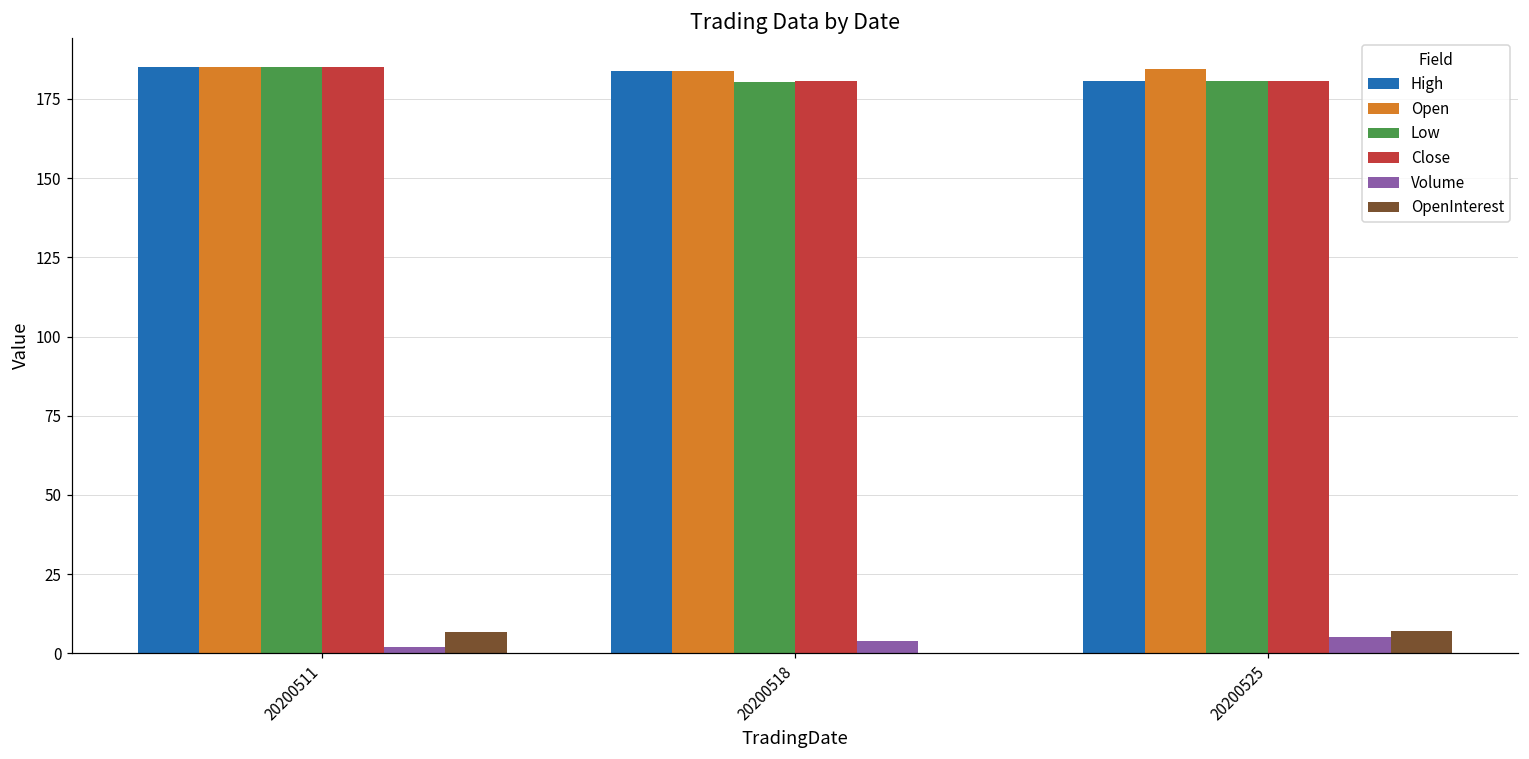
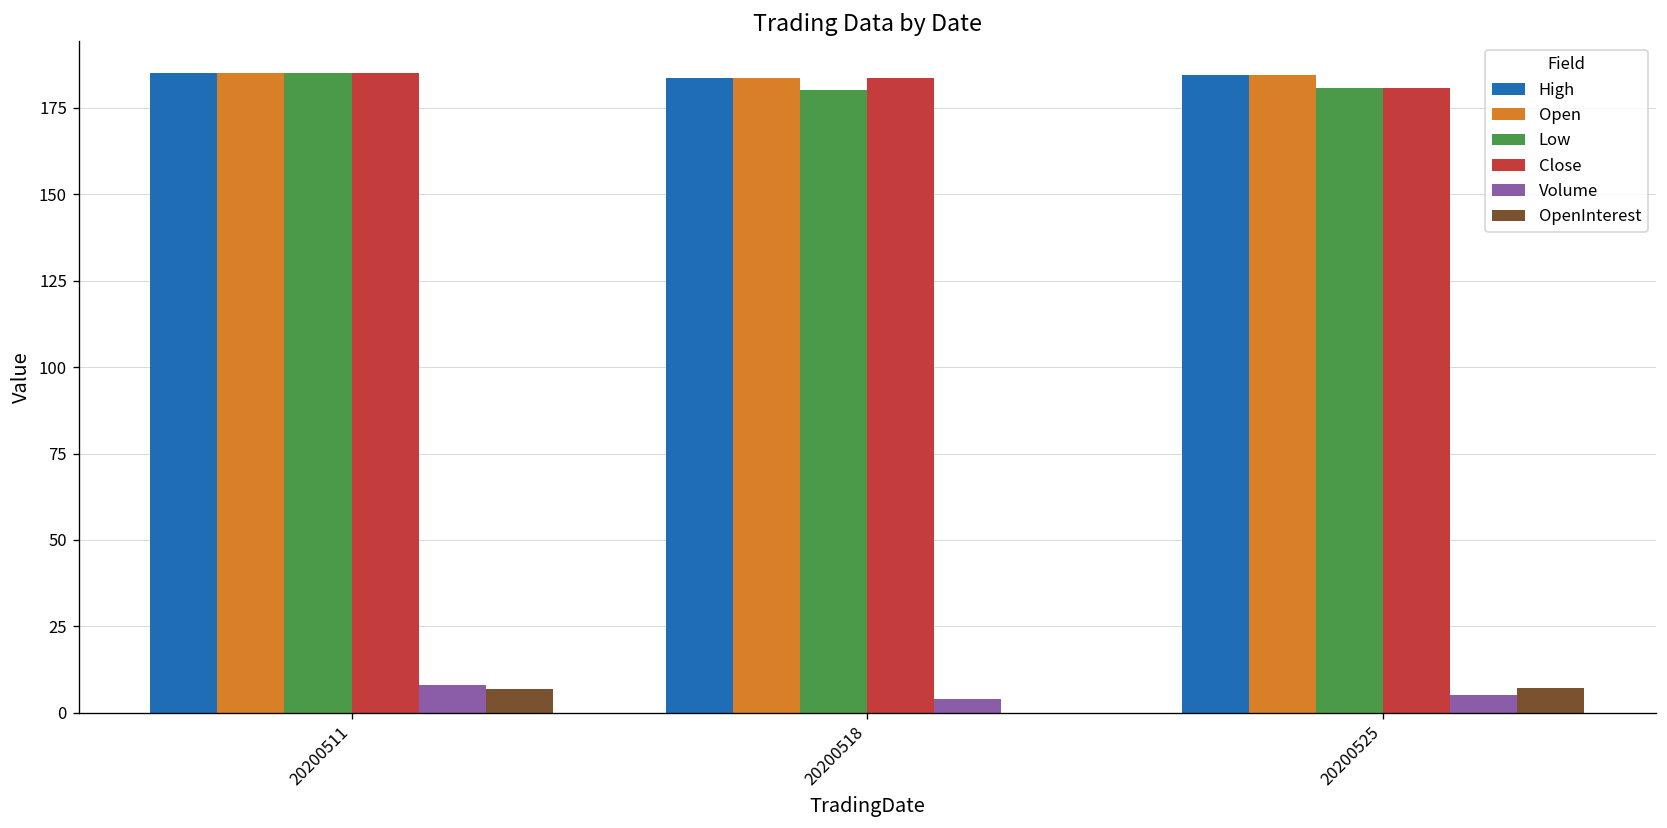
Volume, 20200511: 2 -> 8
Close, 20200518: 181 -> 184
High, 20200525: 181 -> 184
